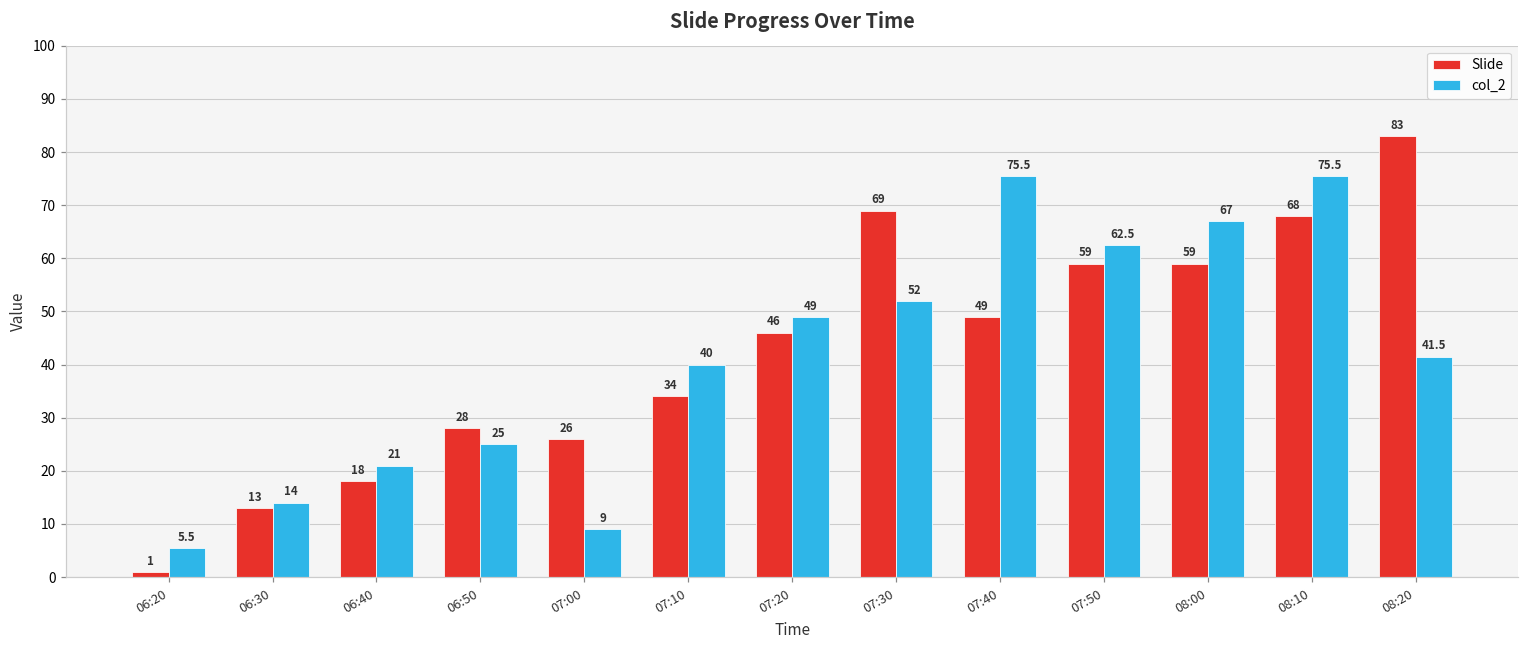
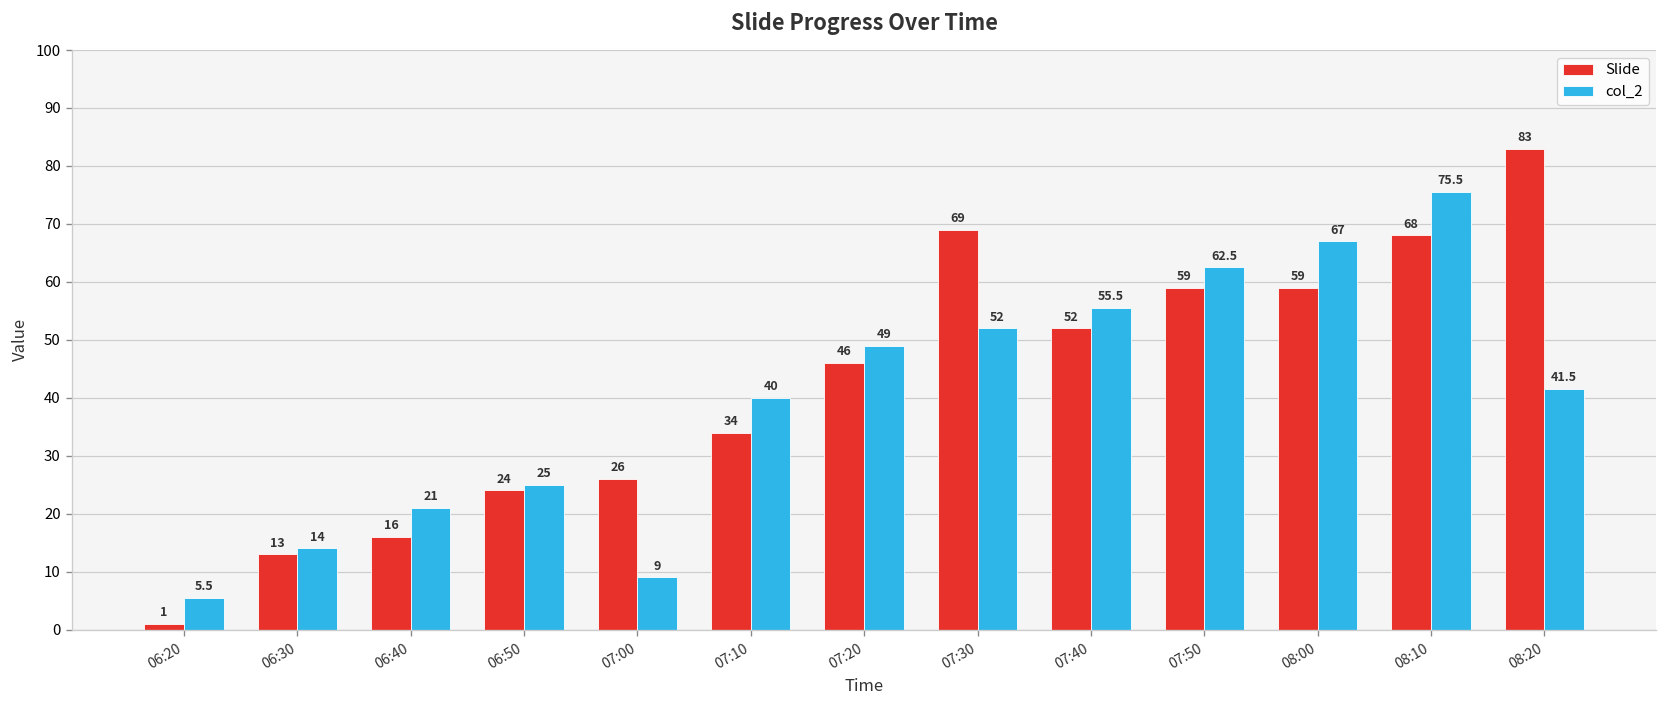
Slide, 06:40: 18 -> 16
Slide, 06:50: 28 -> 24
Slide, 07:40: 49 -> 52
col_2, 07:40: 75.5 -> 55.5
